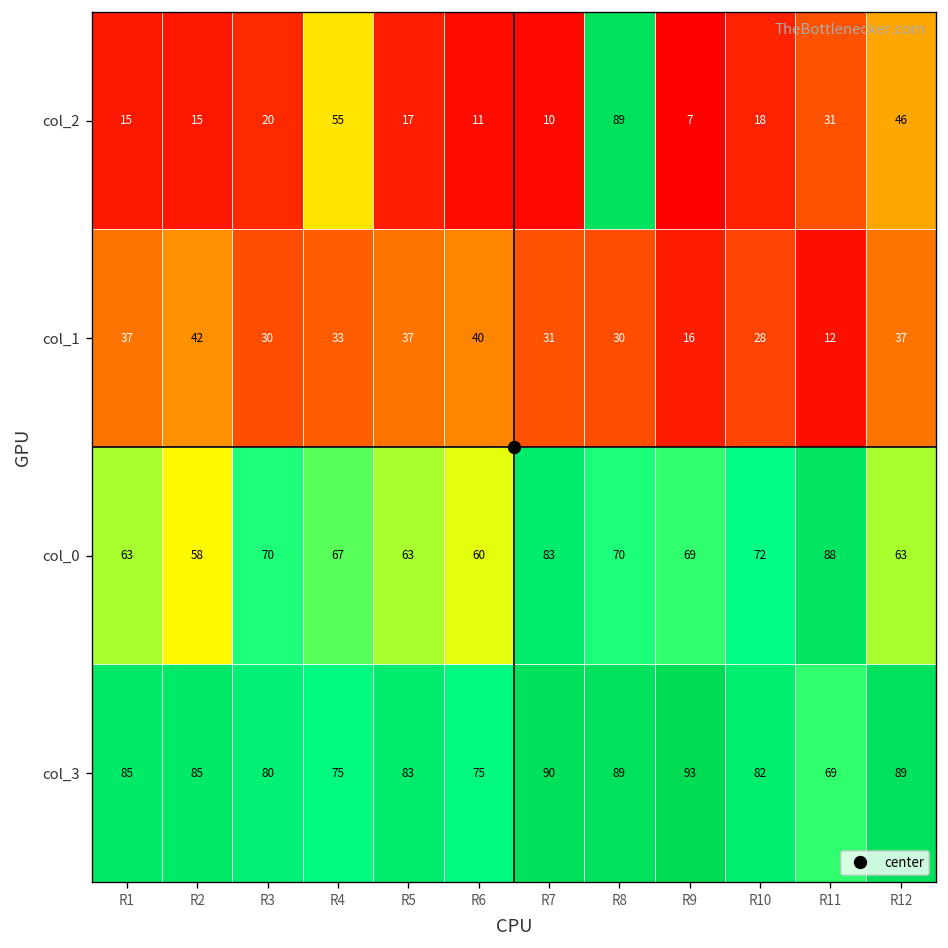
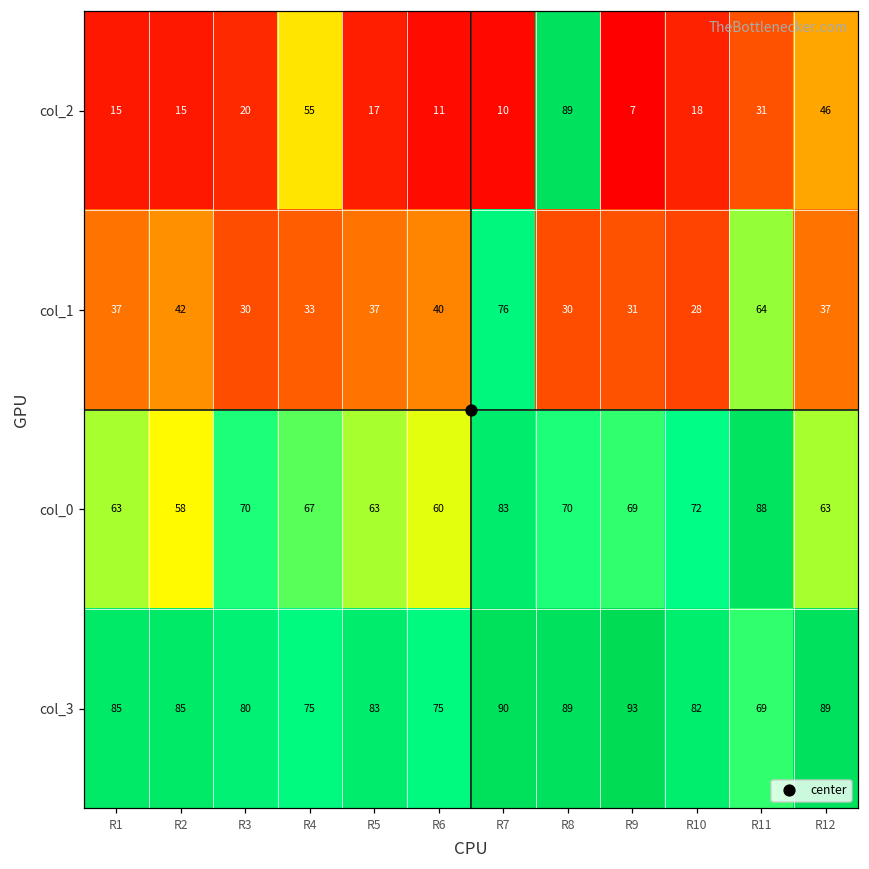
col_1, R7: 31 -> 76
col_1, R9: 16 -> 31
col_1, R11: 12 -> 64
